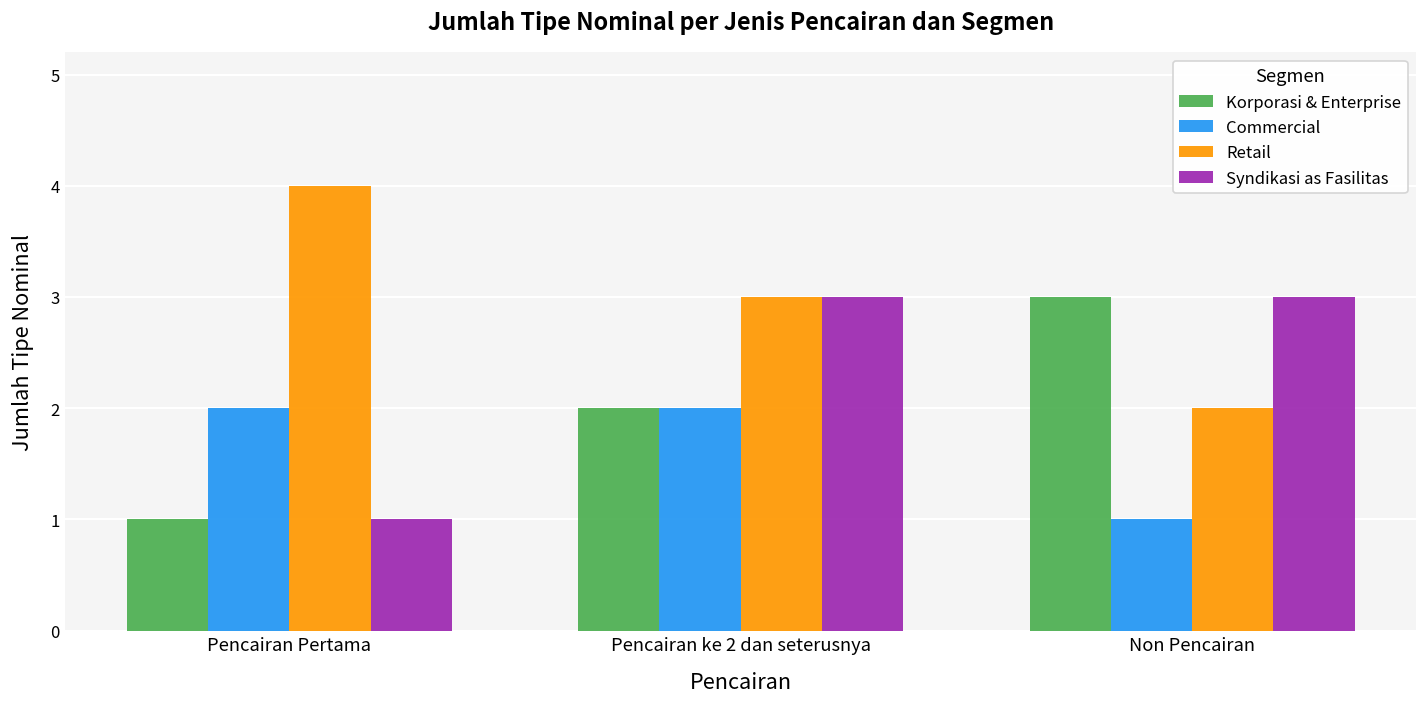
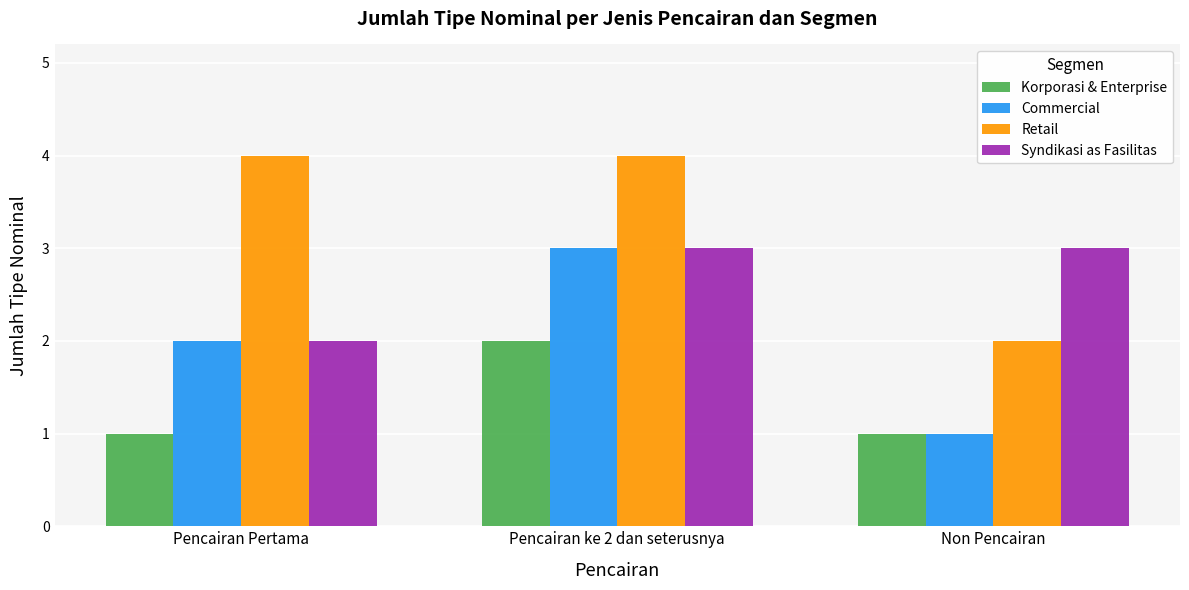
Syndikasi as Fasilitas, Pencairan Pertama: 1 -> 2
Commercial, Pencairan ke 2 dan seterusnya: 2 -> 3
Retail, Pencairan ke 2 dan seterusnya: 3 -> 4
Korporasi & Enterprise, Non Pencairan: 3 -> 1
